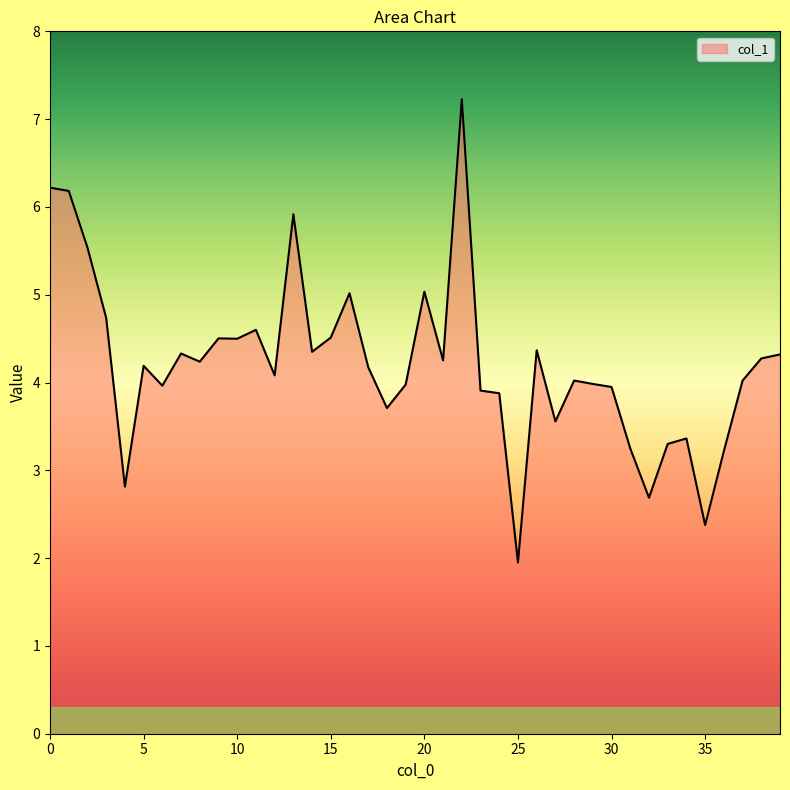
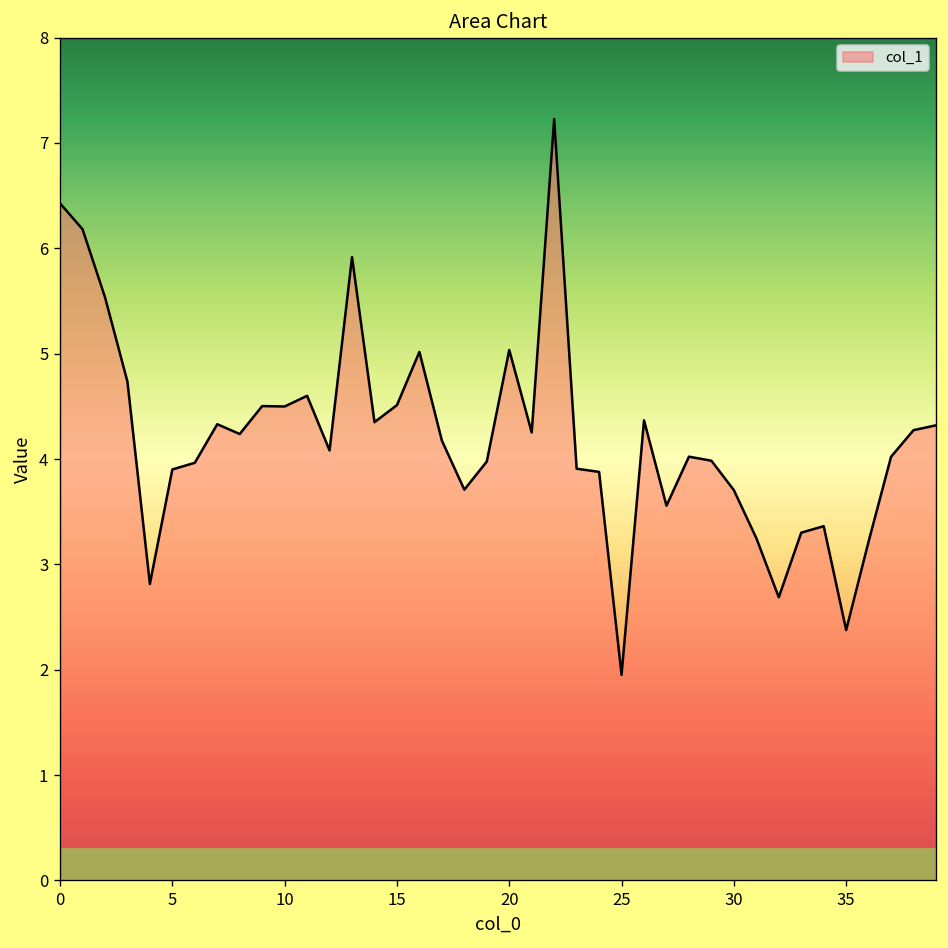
0: 6.2 -> 6.4
5: 4.2 -> 3.9
30: 3.9 -> 3.7
